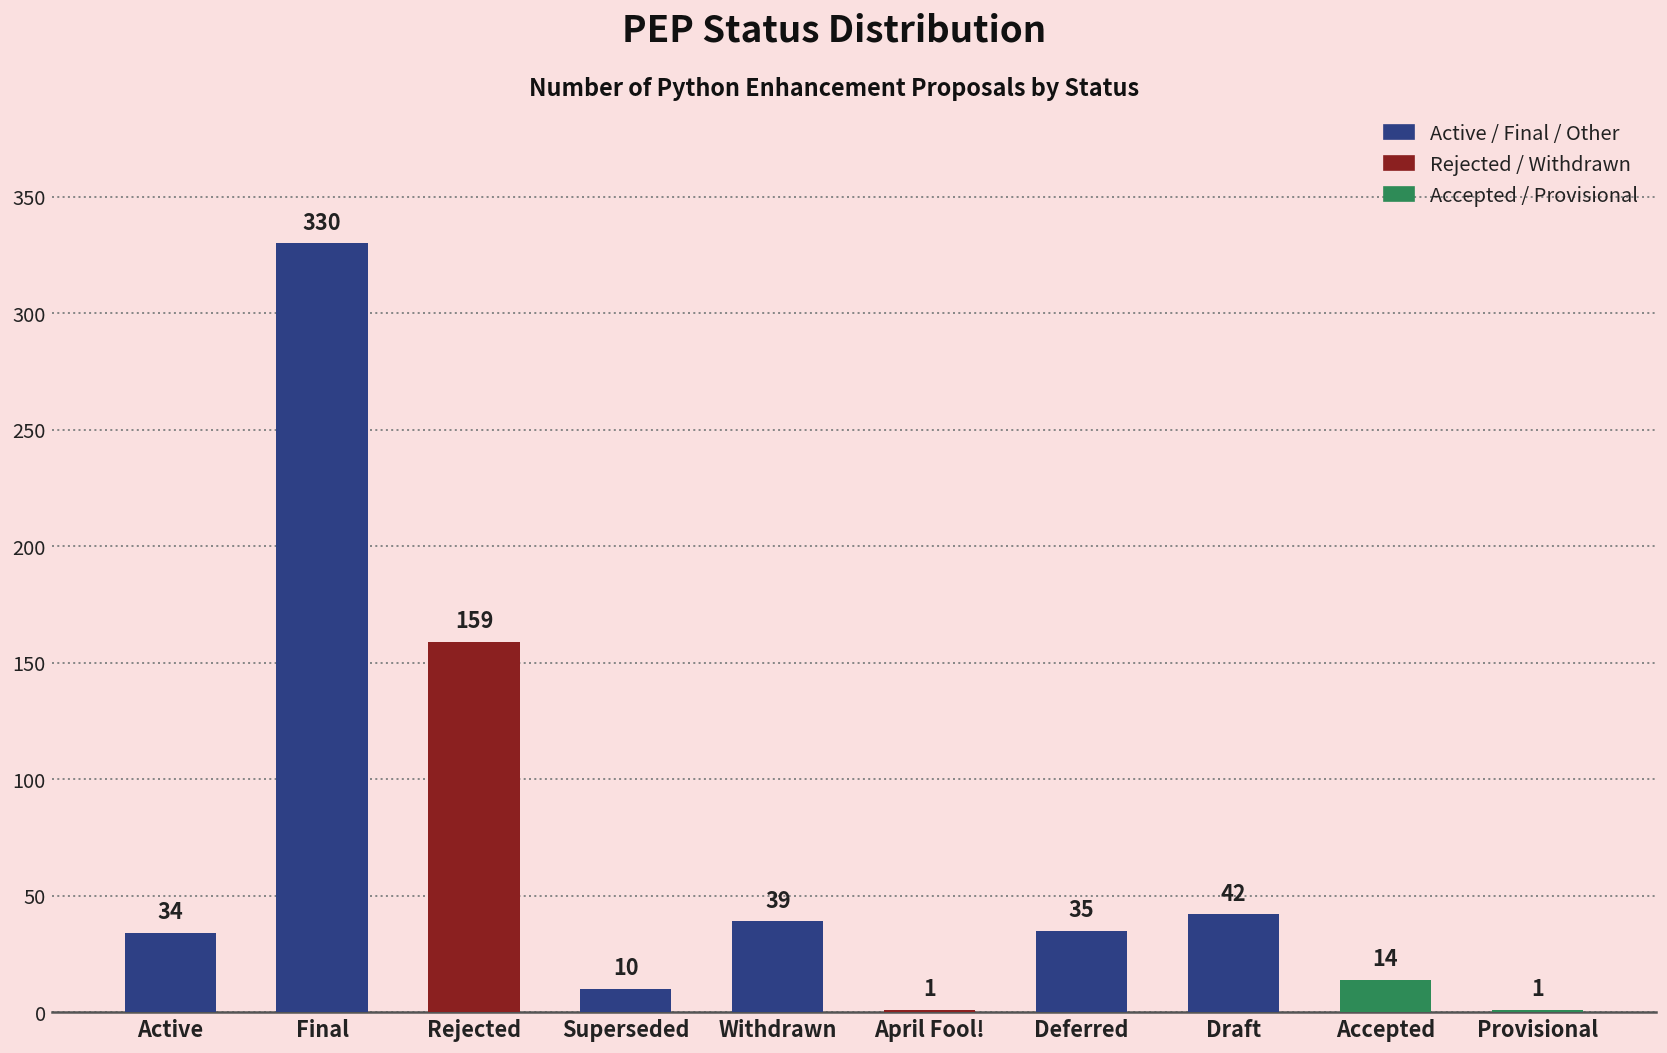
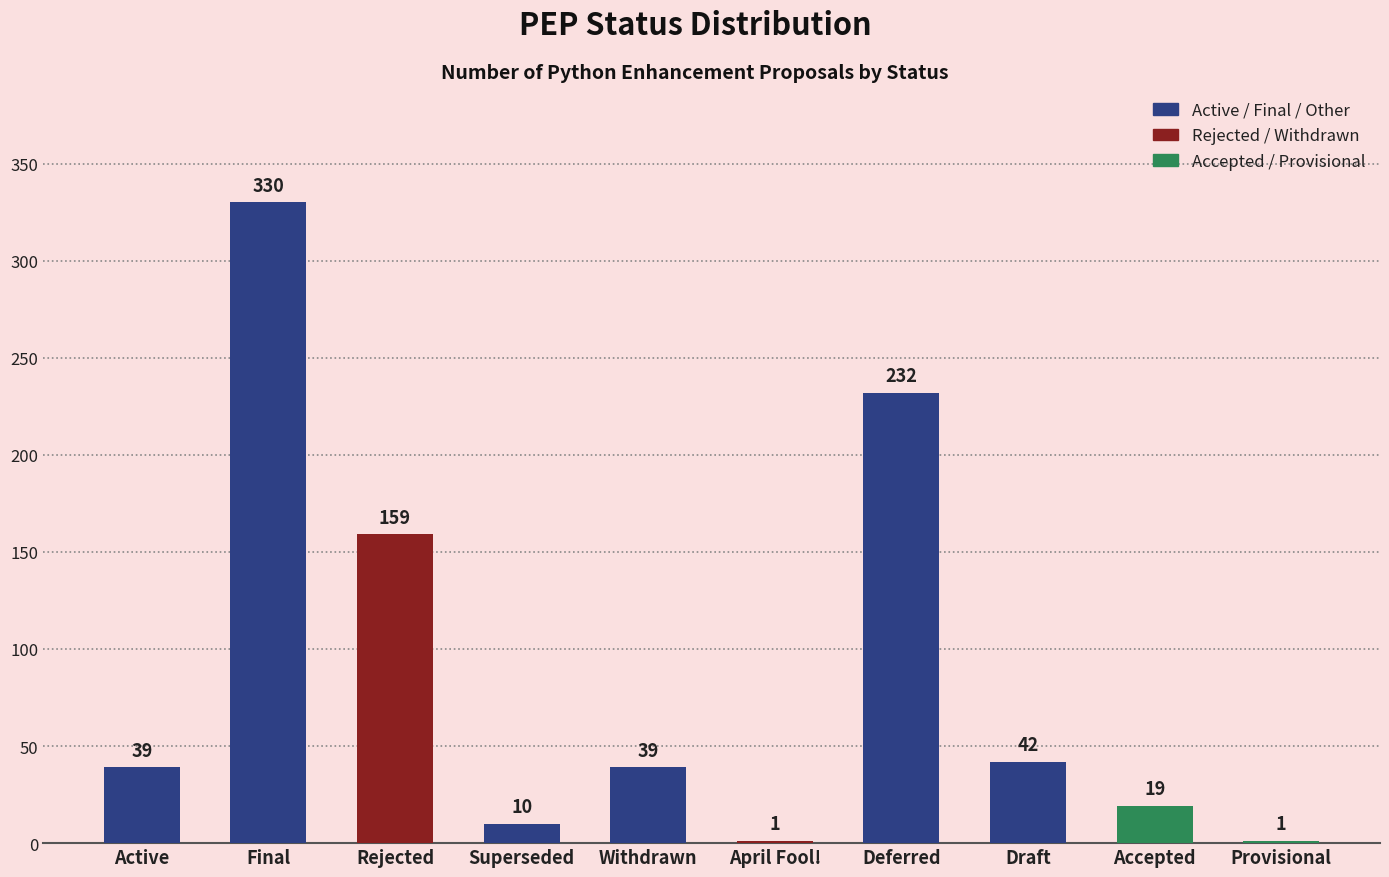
Active: 34 -> 39
Deferred: 35 -> 232
Accepted: 14 -> 19
